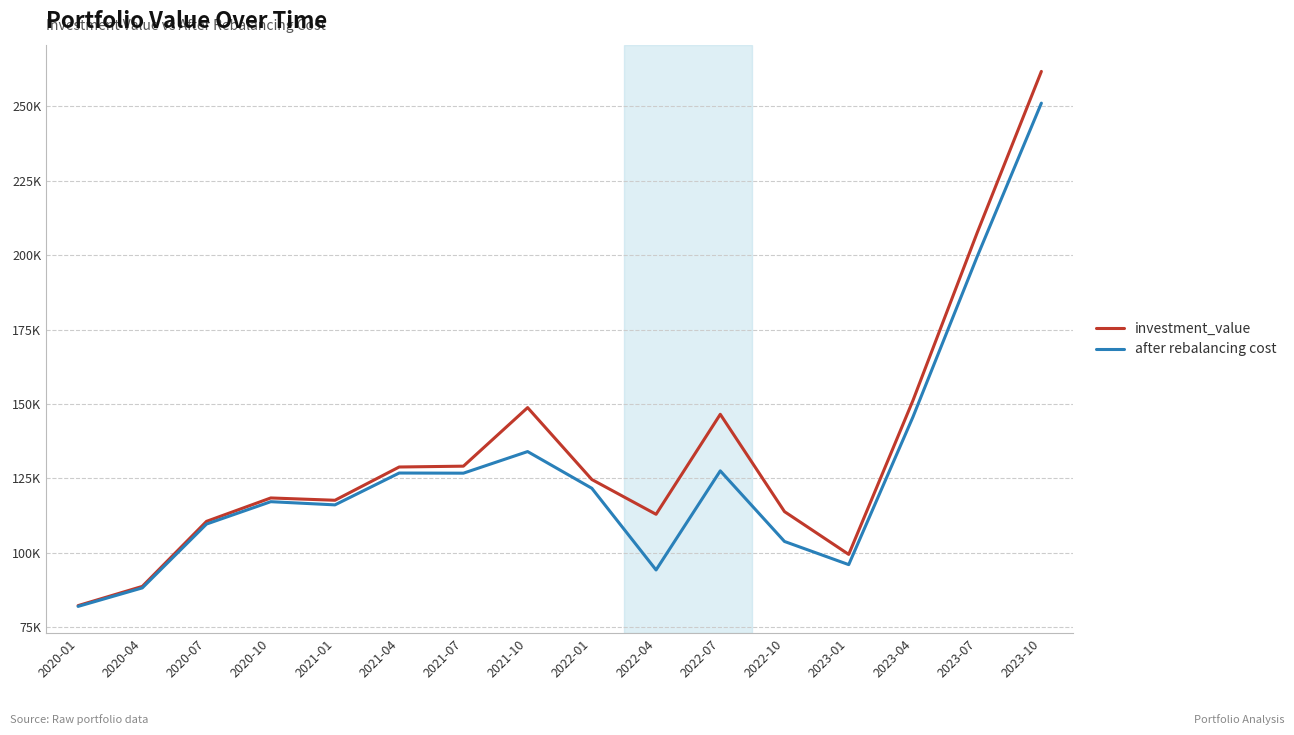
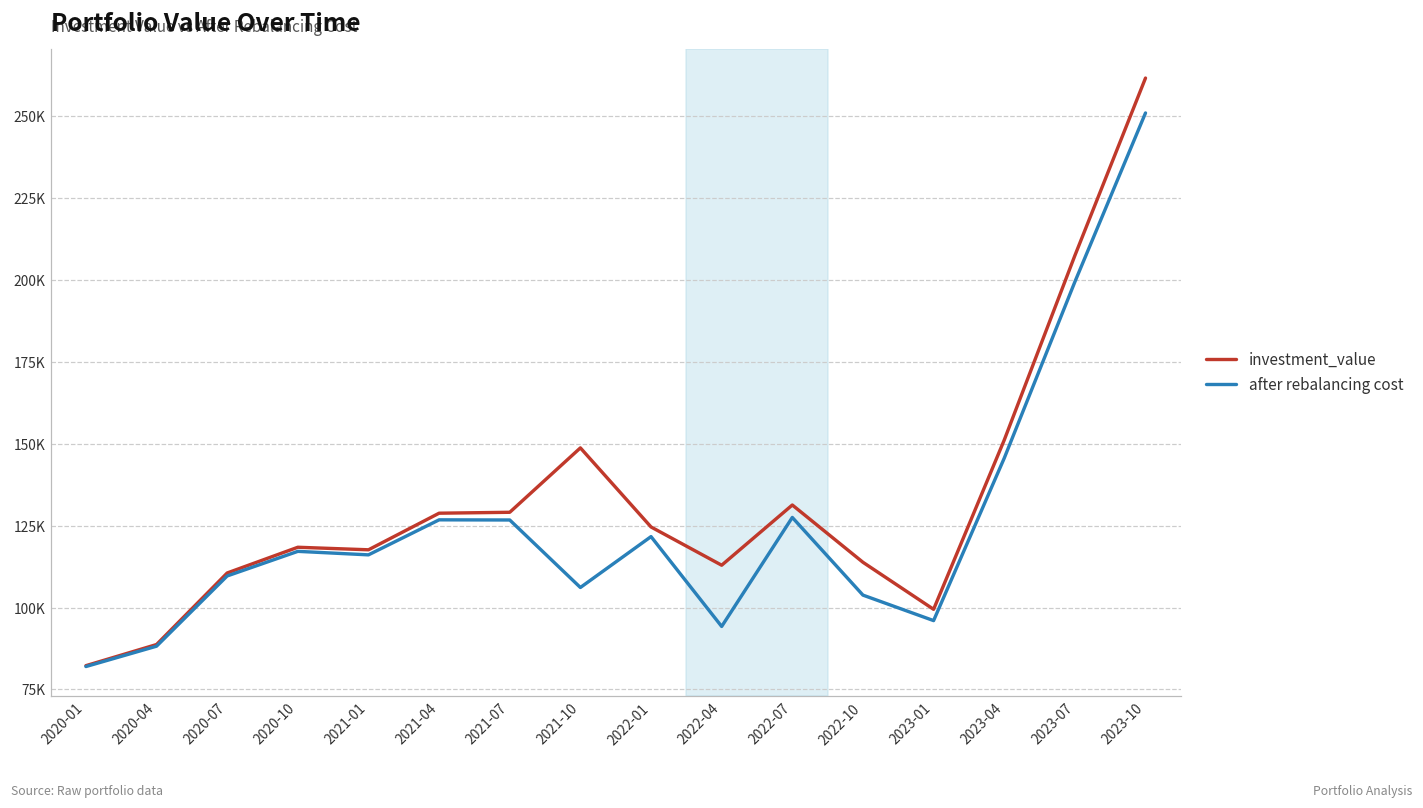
after rebalancing cost, 2021-10: 134000 -> 106000
investment_value, 2022-07: 147000 -> 131000
